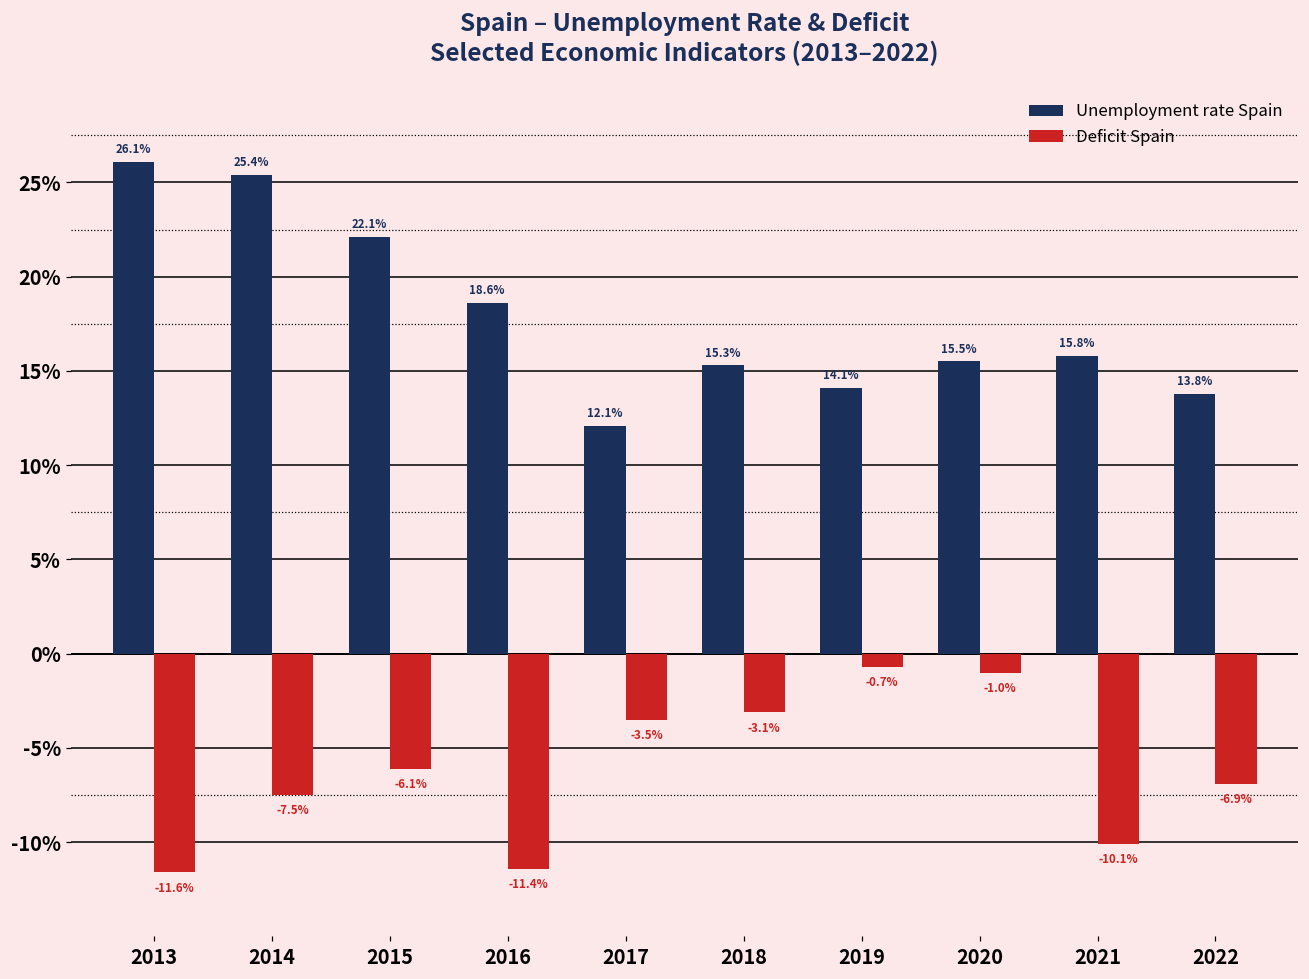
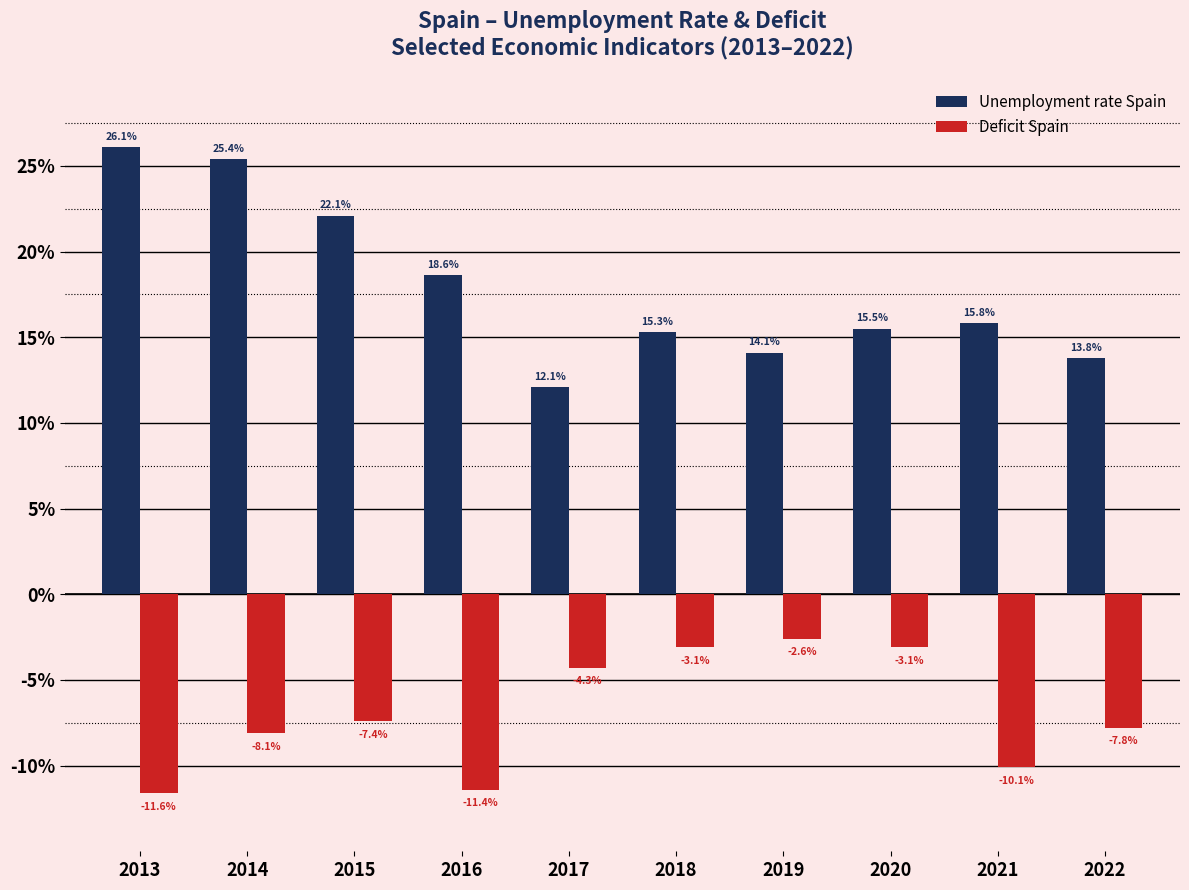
Deficit Spain, 2014: -7.5% -> -8.1%
Deficit Spain, 2015: -6.1% -> -7.4%
Deficit Spain, 2017: -3.5% -> -4.3%
Deficit Spain, 2019: -0.7% -> -2.6%
Deficit Spain, 2020: -1.0% -> -3.1%
Deficit Spain, 2022: -6.9% -> -7.8%
